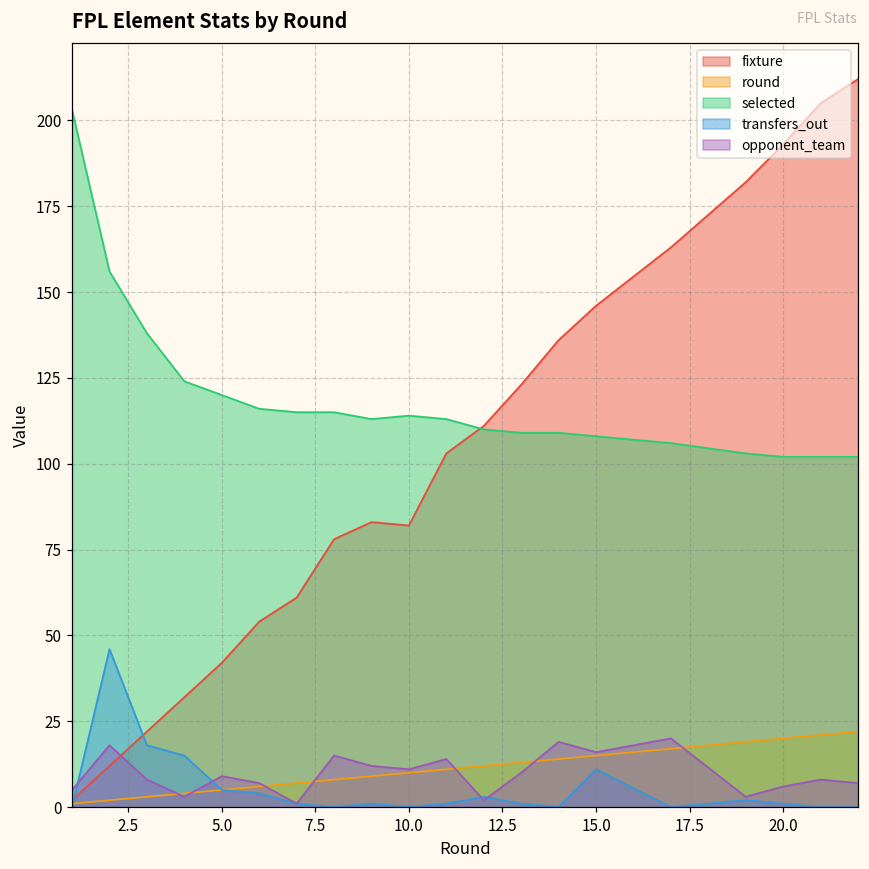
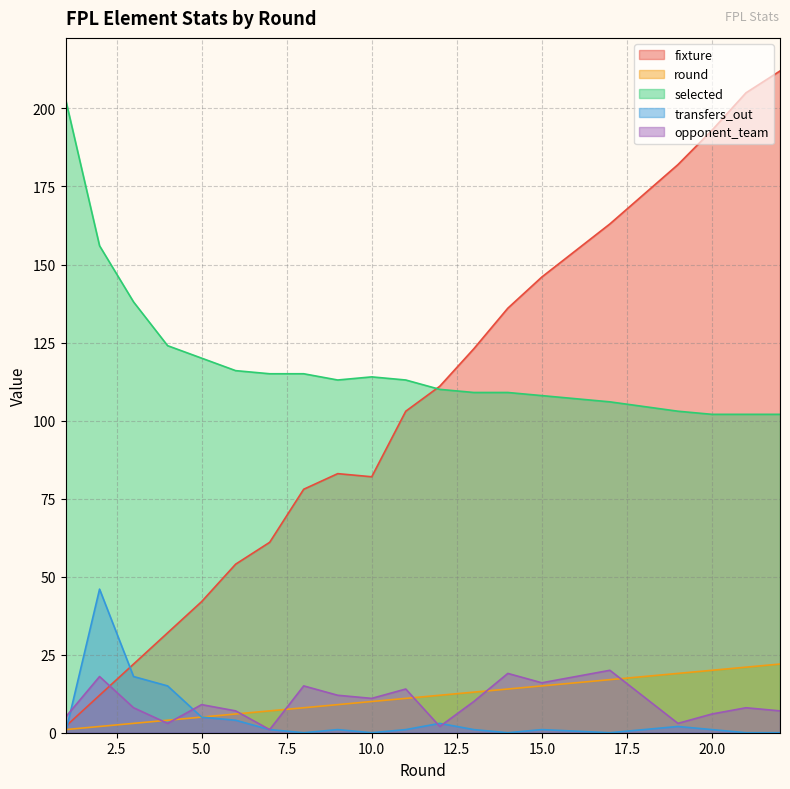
transfers_out, 15.0: 11 -> 1
